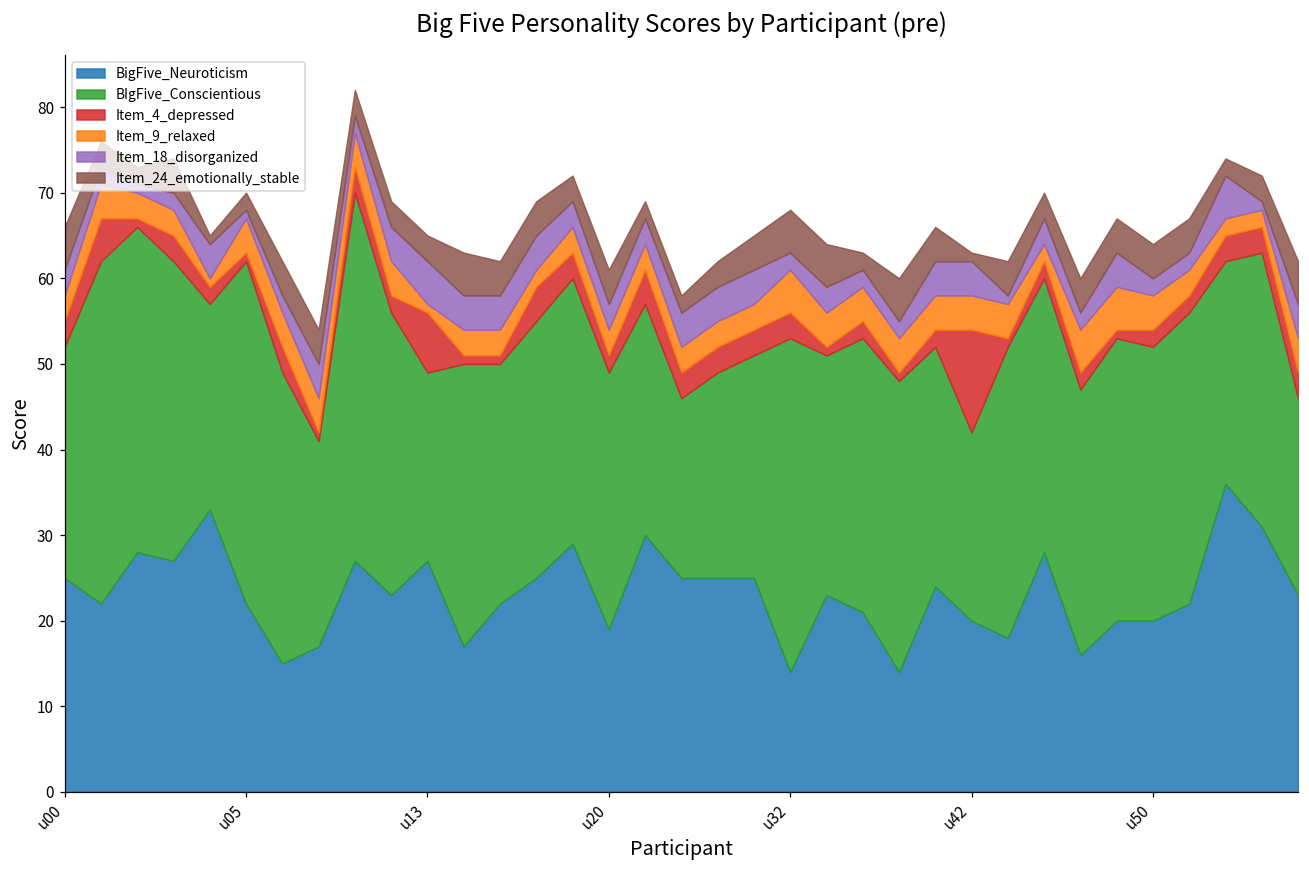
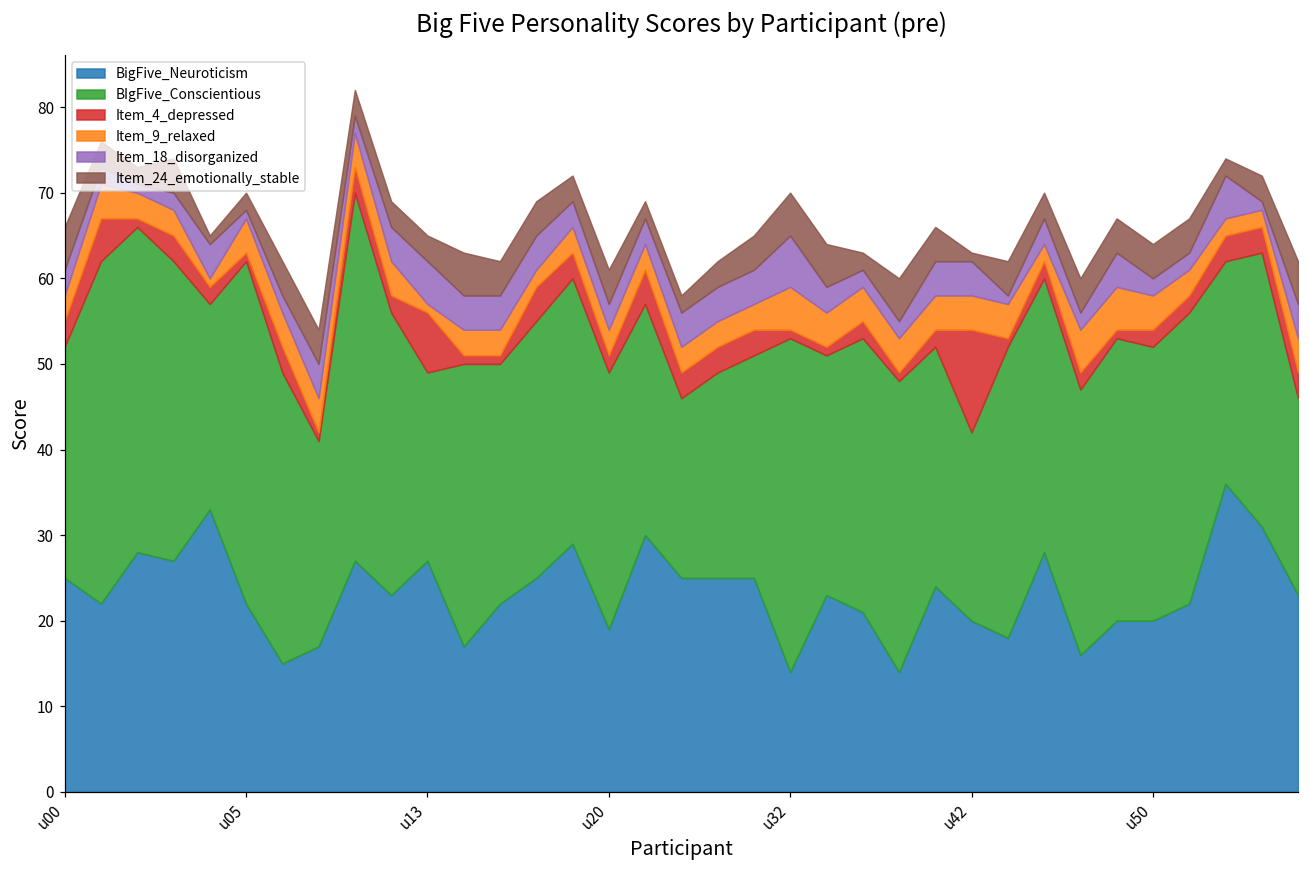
Item_4_depressed, u32: 3 -> 1
Item_18_disorganized, u32: 2 -> 6
